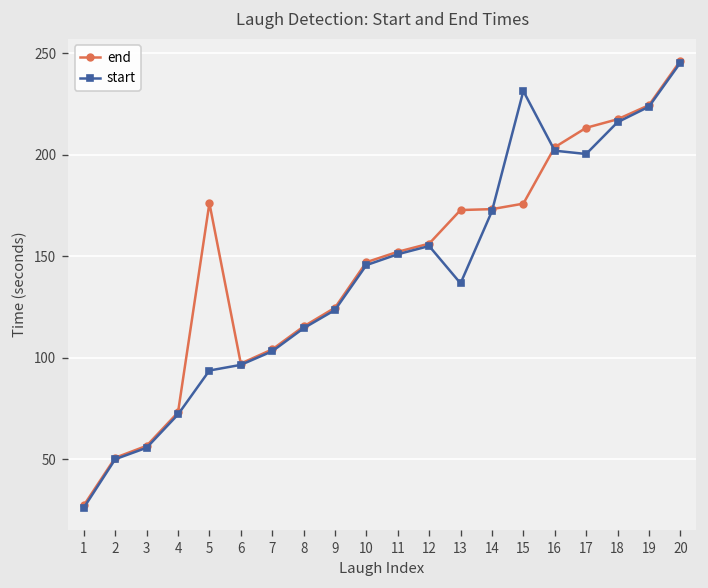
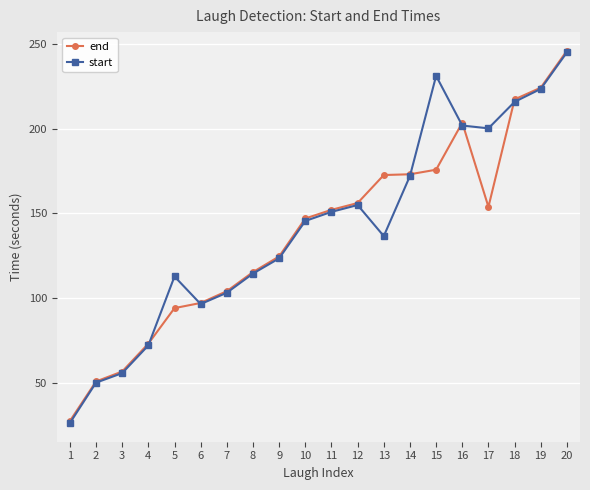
end, 5: 176 -> 94
start, 5: 94 -> 113
end, 17: 213 -> 154
